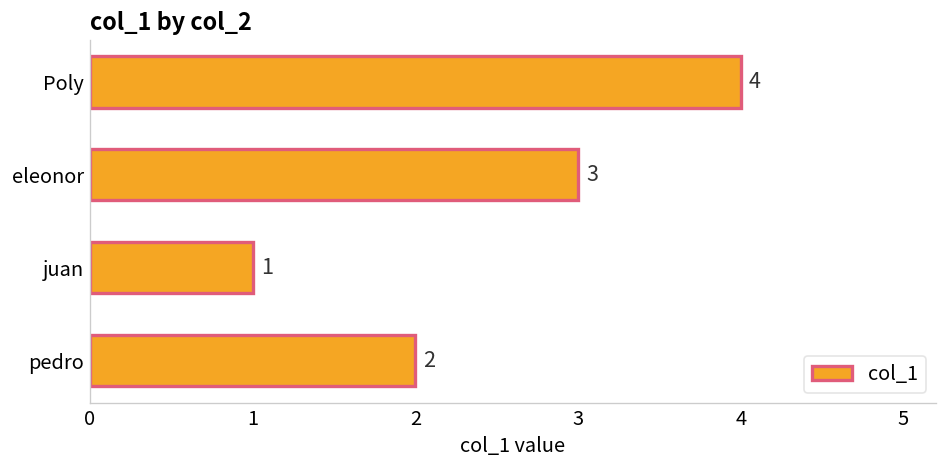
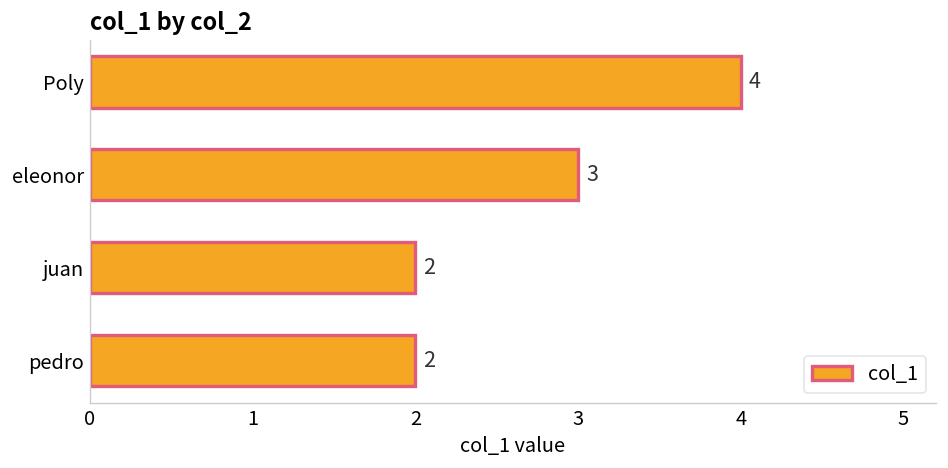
juan: 1 -> 2
